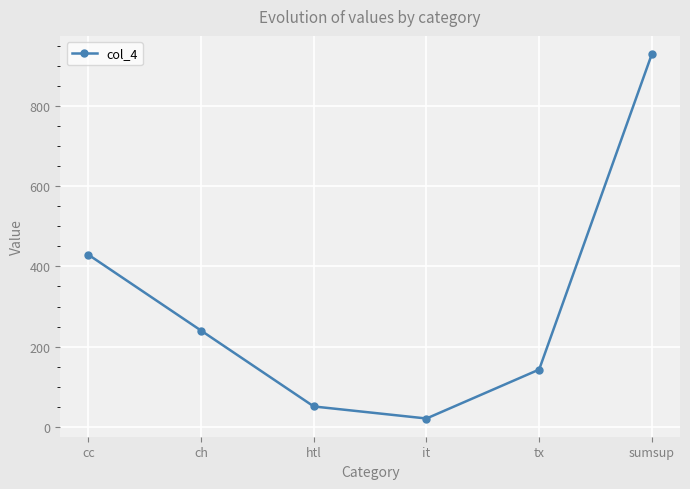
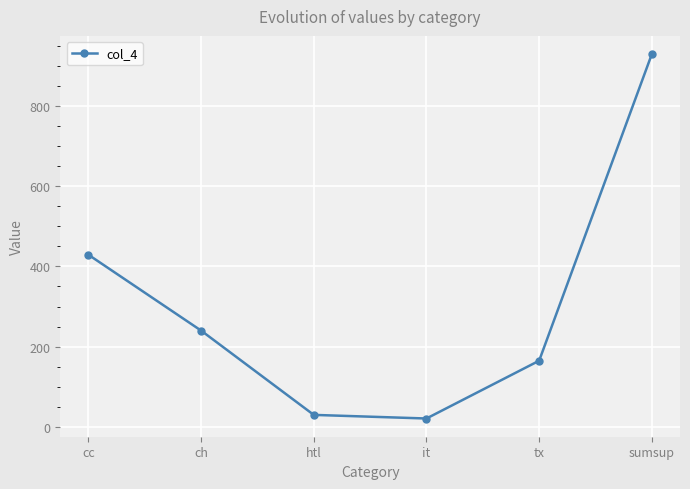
htl: 50 -> 30
tx: 140 -> 170
